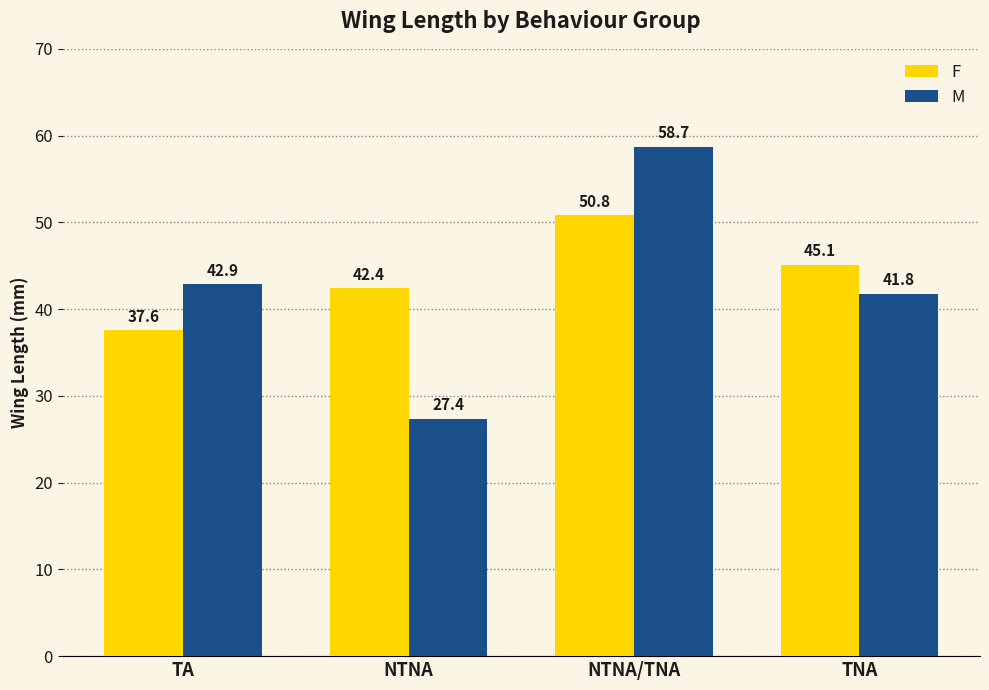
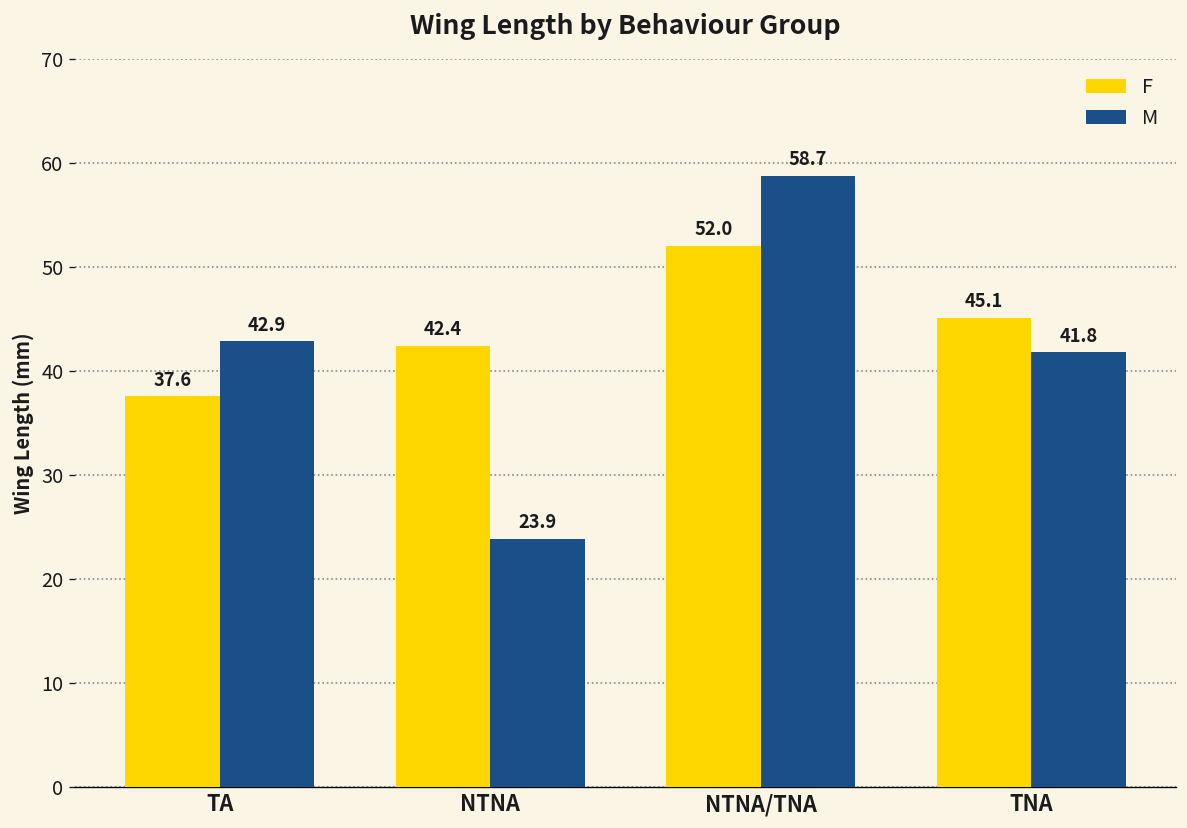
M, NTNA: 27.4 -> 23.9
F, NTNA/TNA: 50.8 -> 52.0
